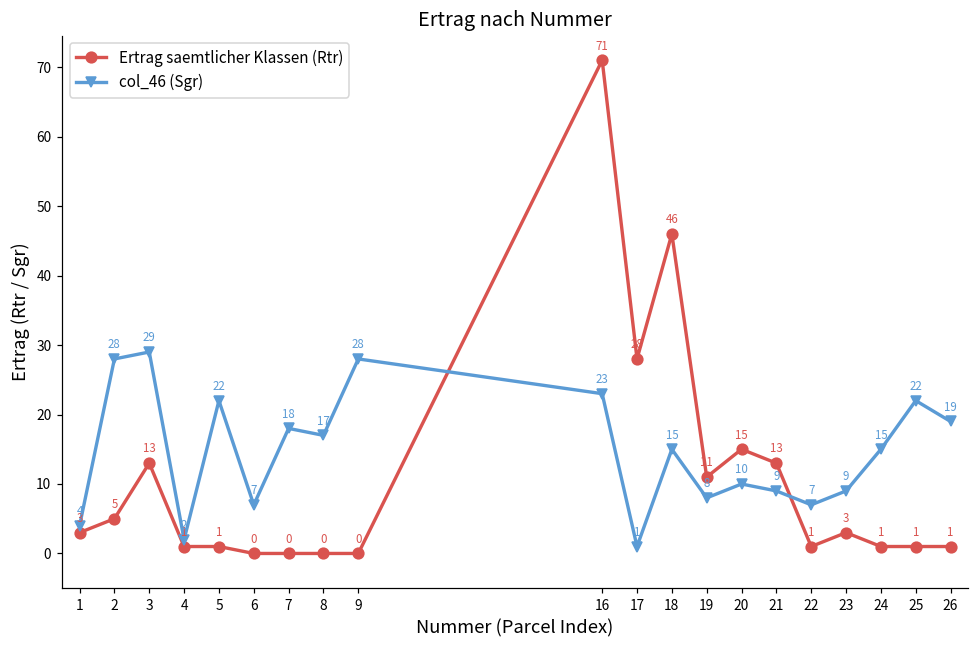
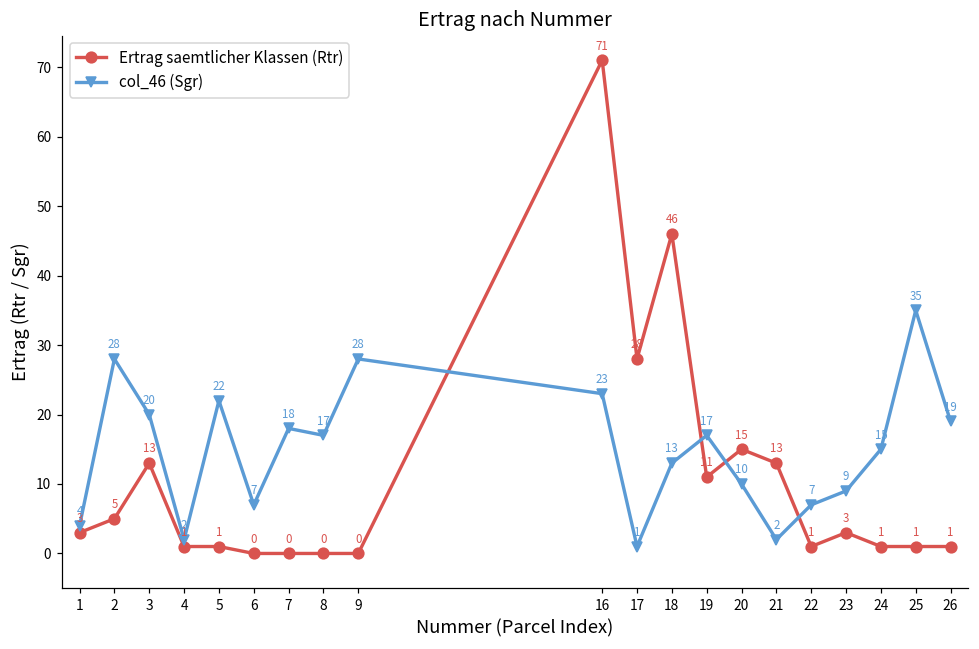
col_46 (Sgr), 3: 29 -> 20
col_46 (Sgr), 18: 15 -> 13
col_46 (Sgr), 19: 8 -> 17
col_46 (Sgr), 21: 9 -> 2
col_46 (Sgr), 25: 22 -> 35
